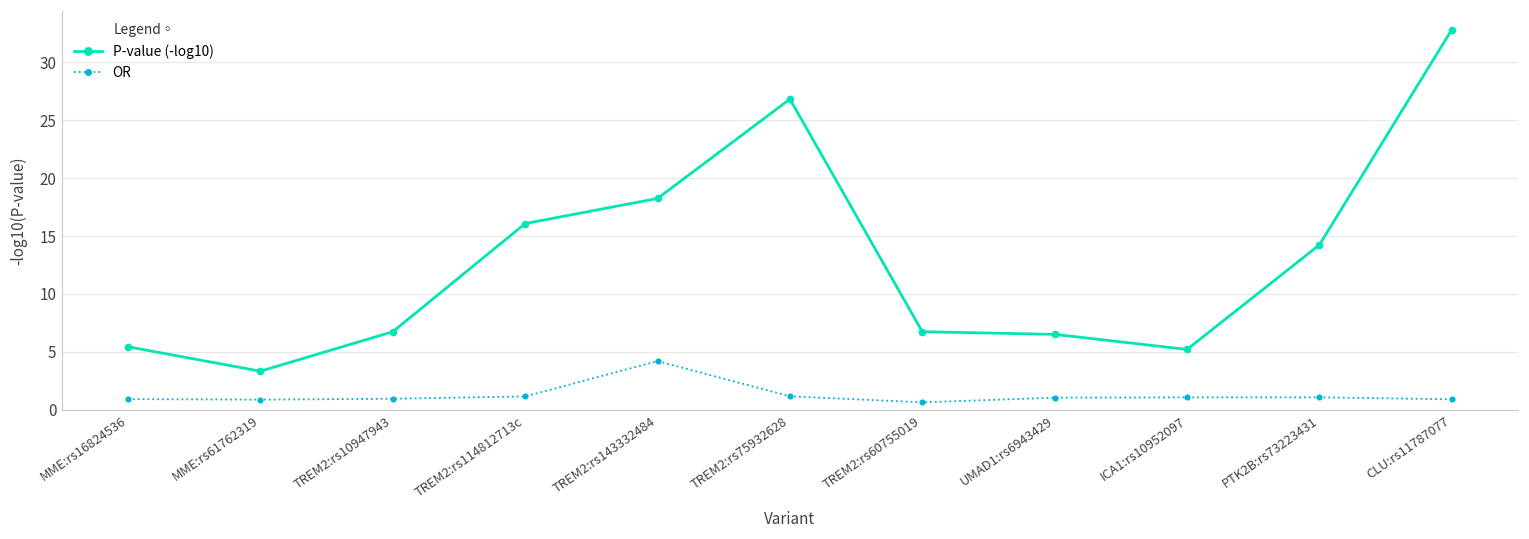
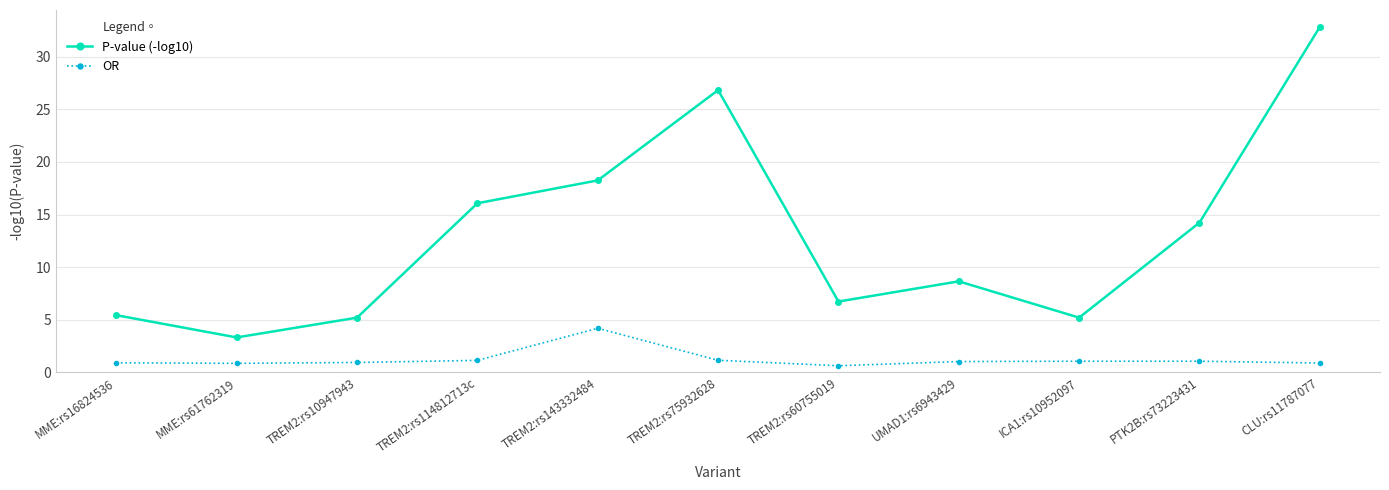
P-value (-log10), TREM2:rs10947943: 6.7 -> 5.2
P-value (-log10), UMAD1:rs6943429: 6.5 -> 8.7
